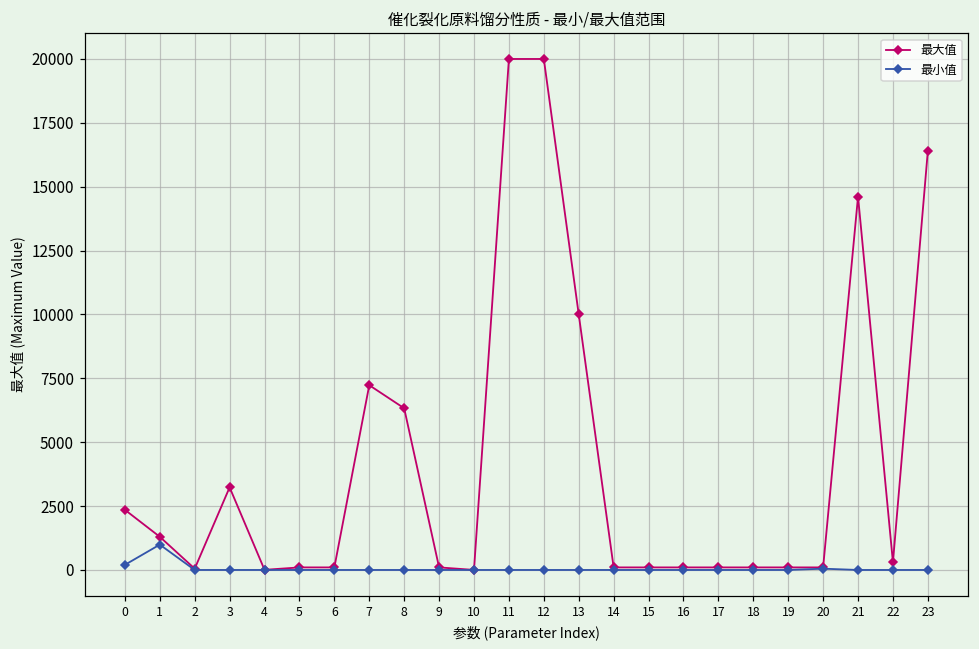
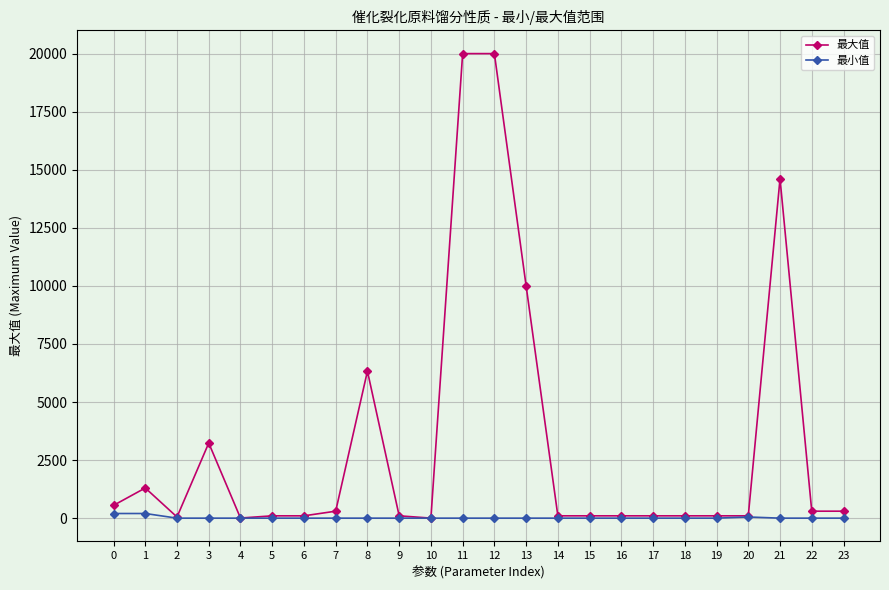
最大值, 0: 2400 -> 600
最小值, 1: 1000 -> 200
最大值, 7: 7200 -> 300
最大值, 23: 16400 -> 300
